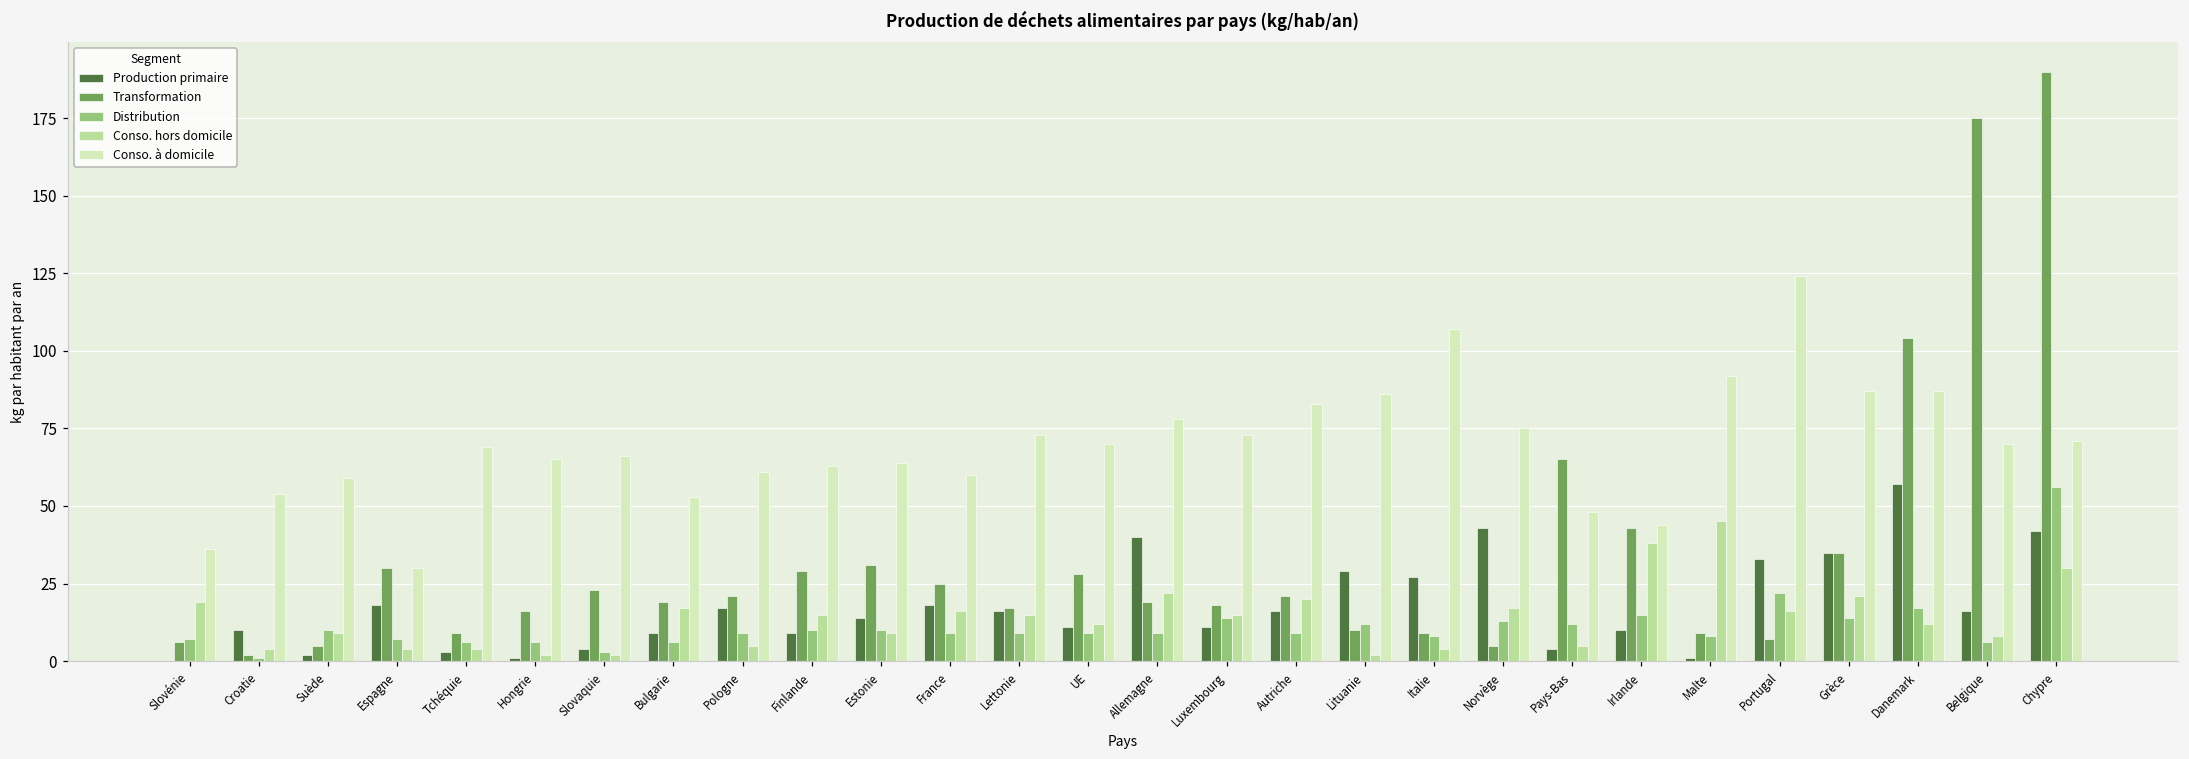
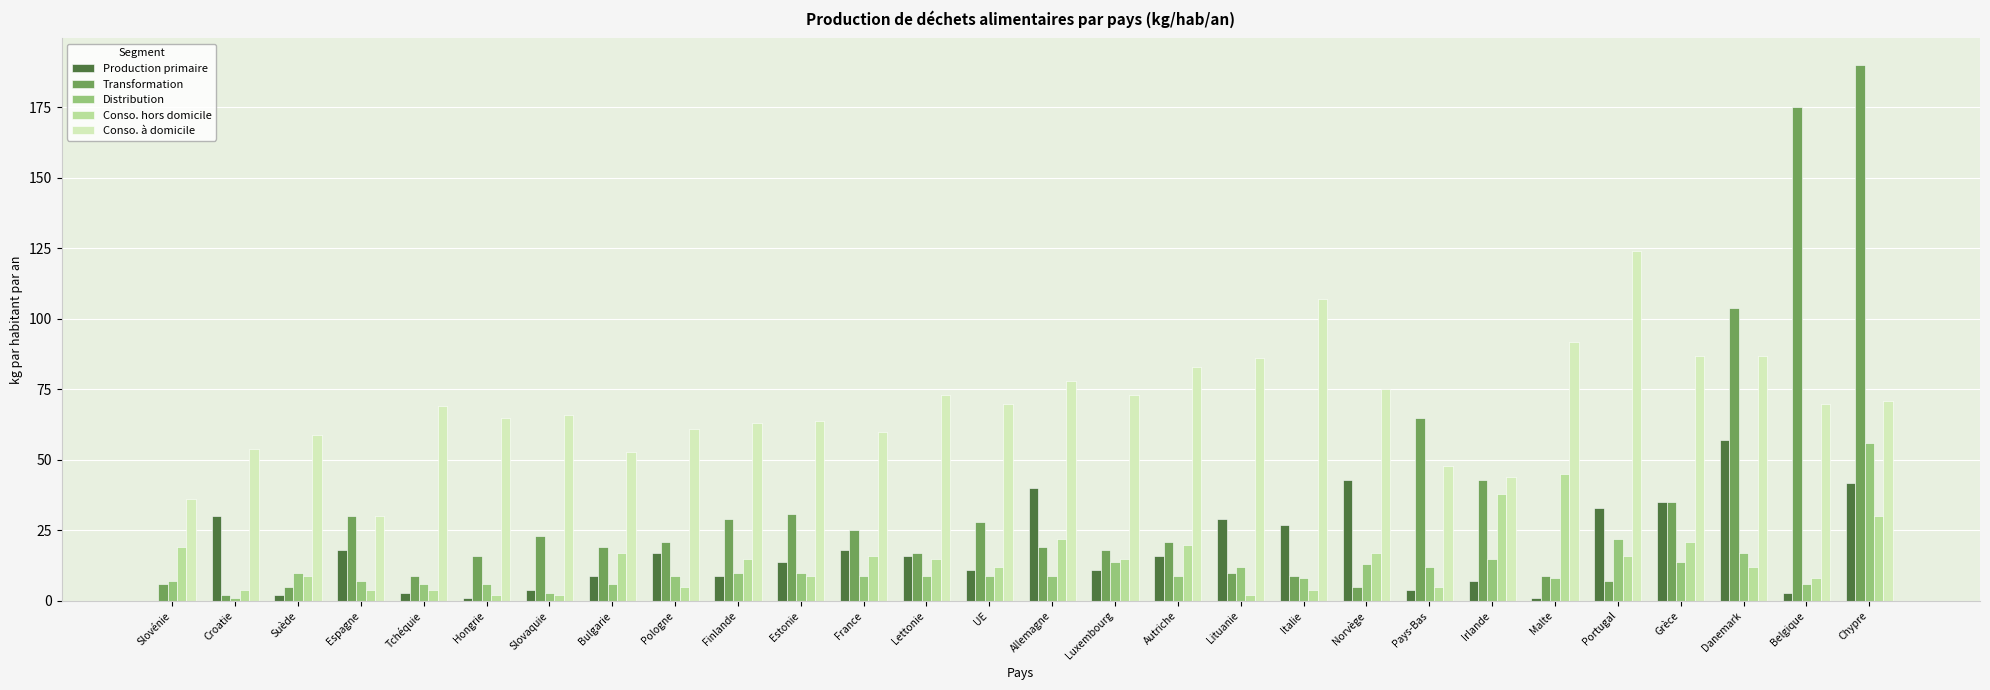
Production primaire, Croatie: 10 -> 30
Production primaire, Irlande: 10 -> 7
Production primaire, Belgique: 16 -> 3
